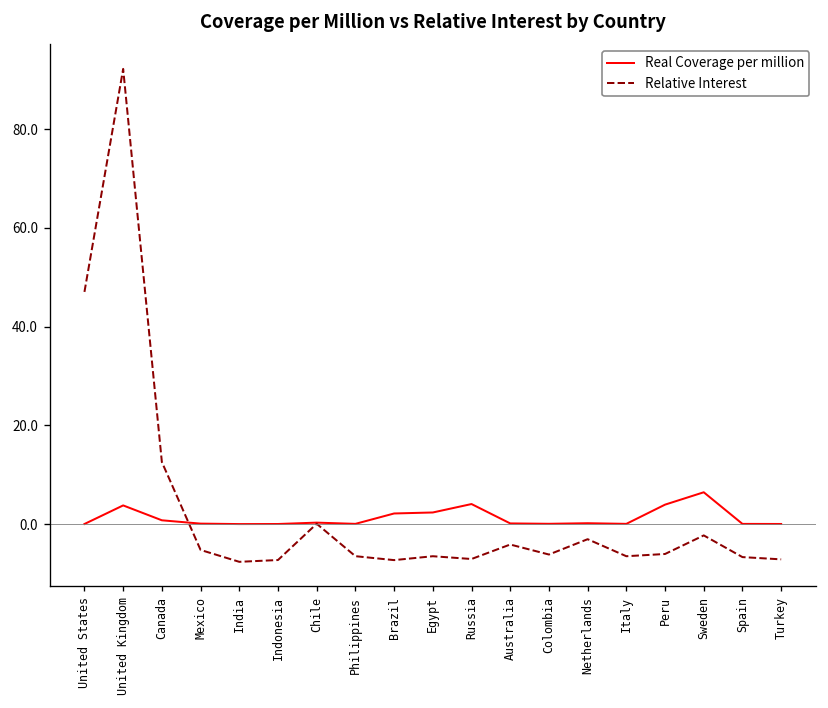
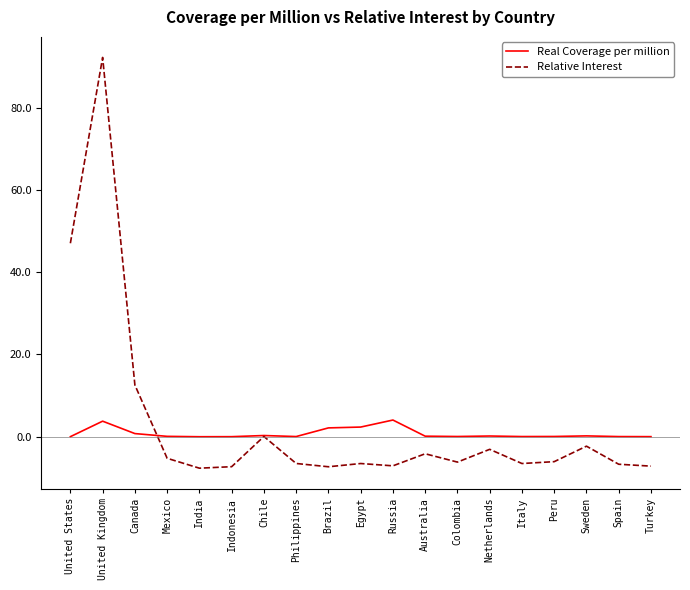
Real Coverage per million, Peru: 4 -> 0
Real Coverage per million, Sweden: 6 -> 0
